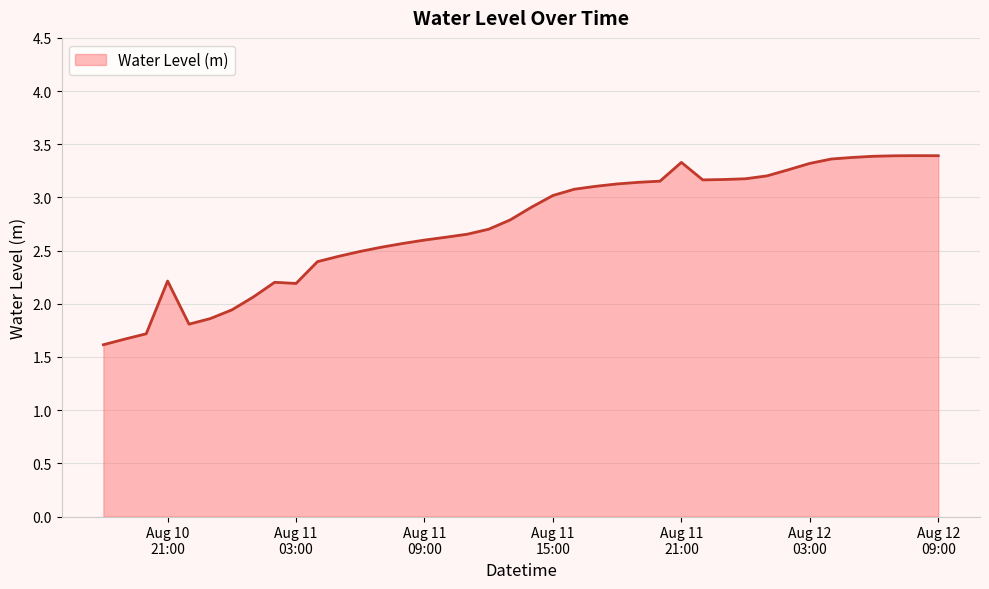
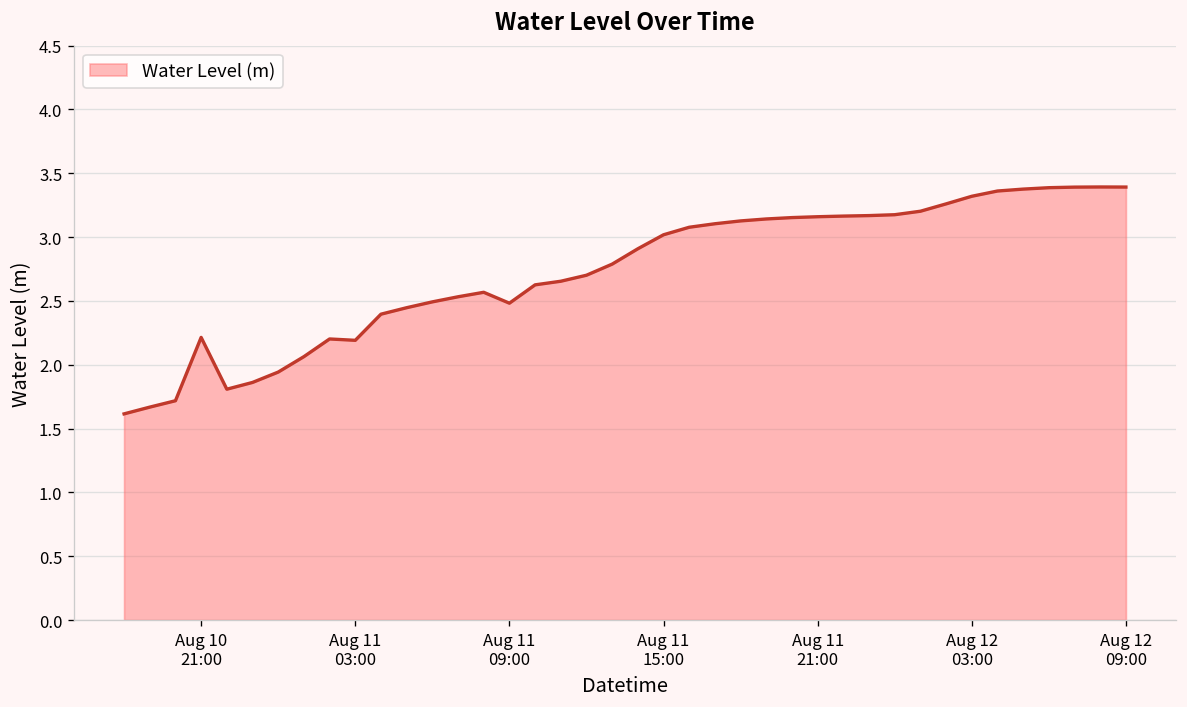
Aug 11 09:00: 2.60 -> 2.48
Aug 11 21:00: 3.33 -> 3.16
